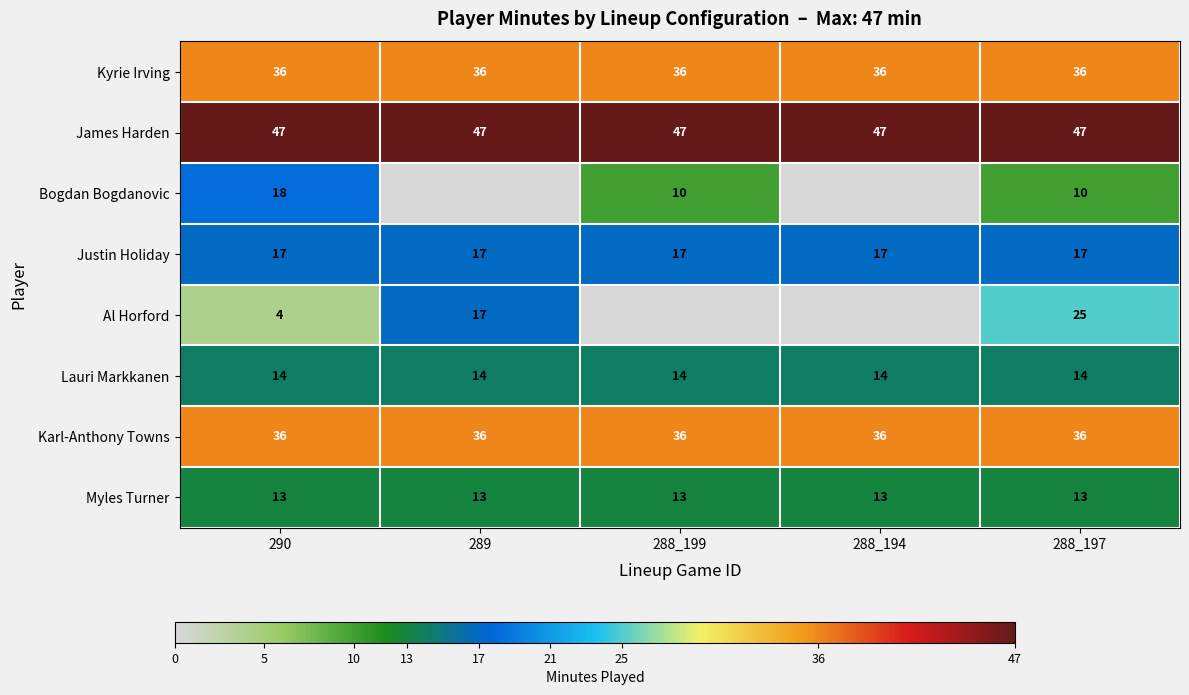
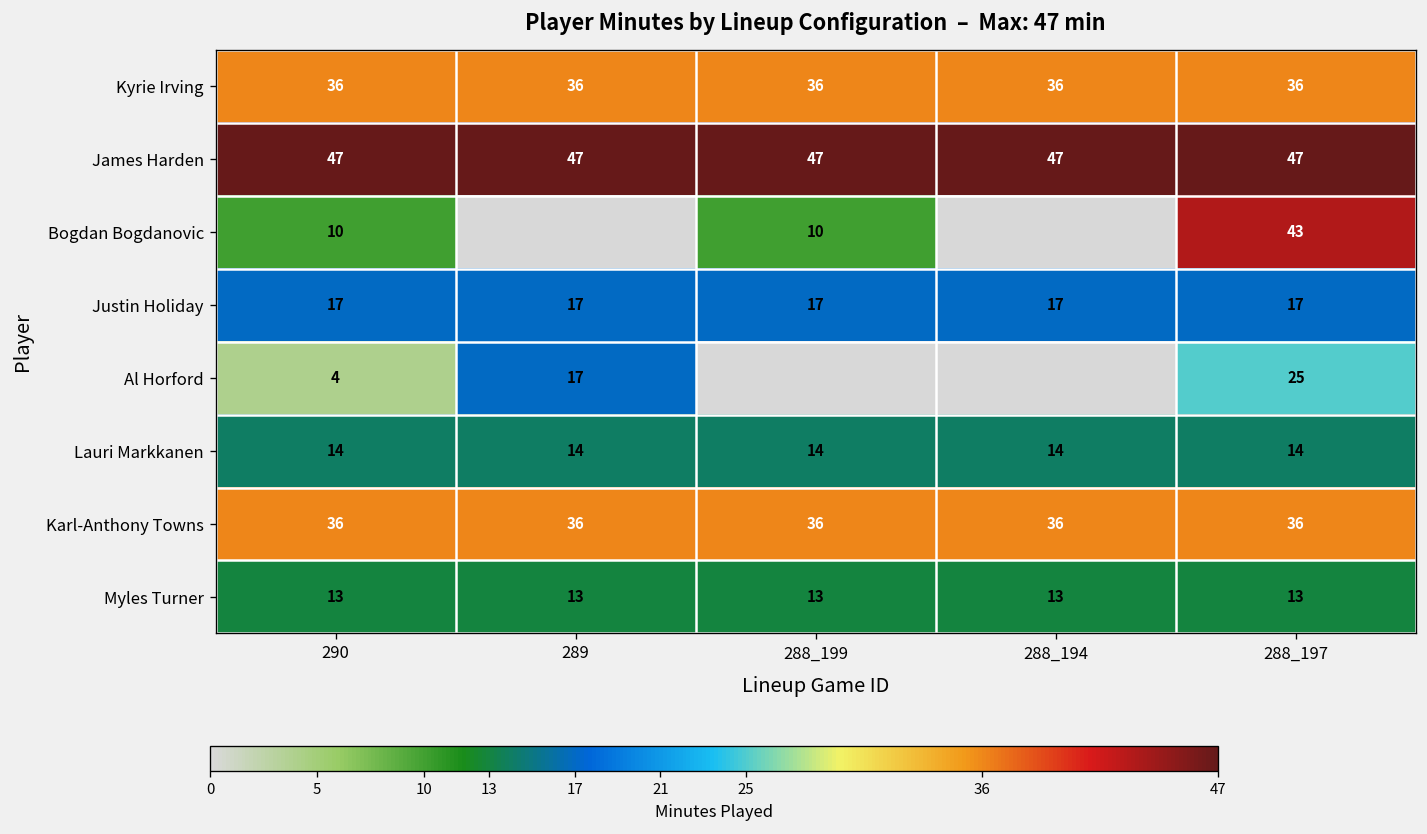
Bogdan Bogdanovic, 290: 18 -> 10
Bogdan Bogdanovic, 288_197: 10 -> 43
